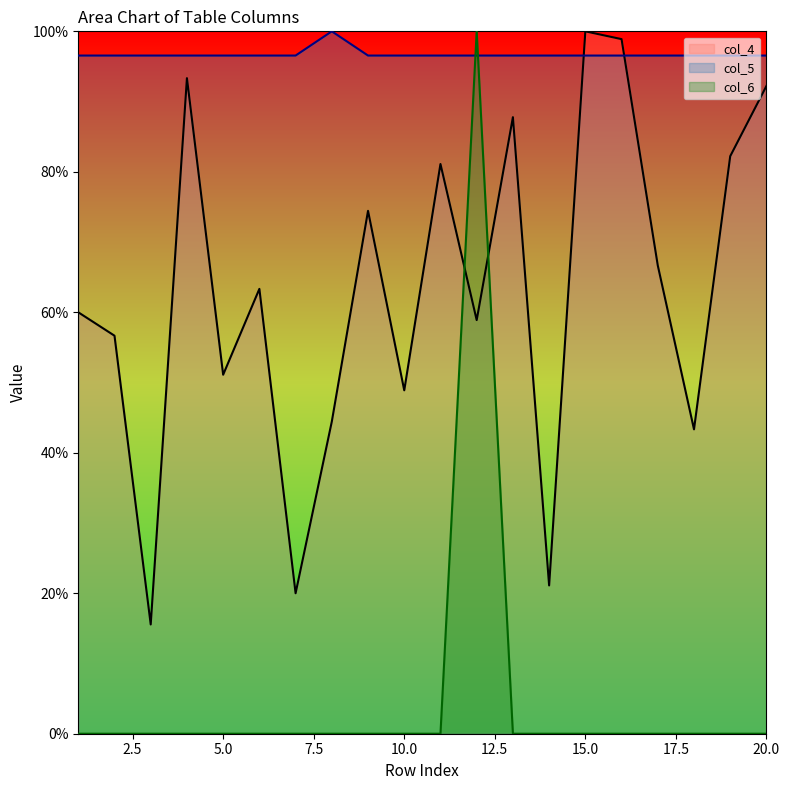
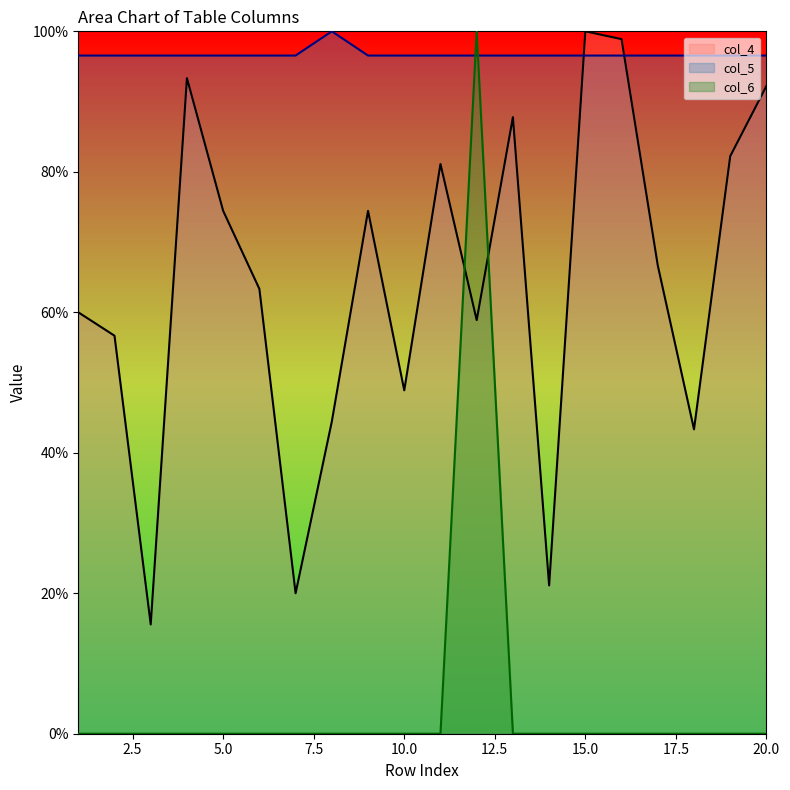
col_4, 5.0: 51% -> 74%
